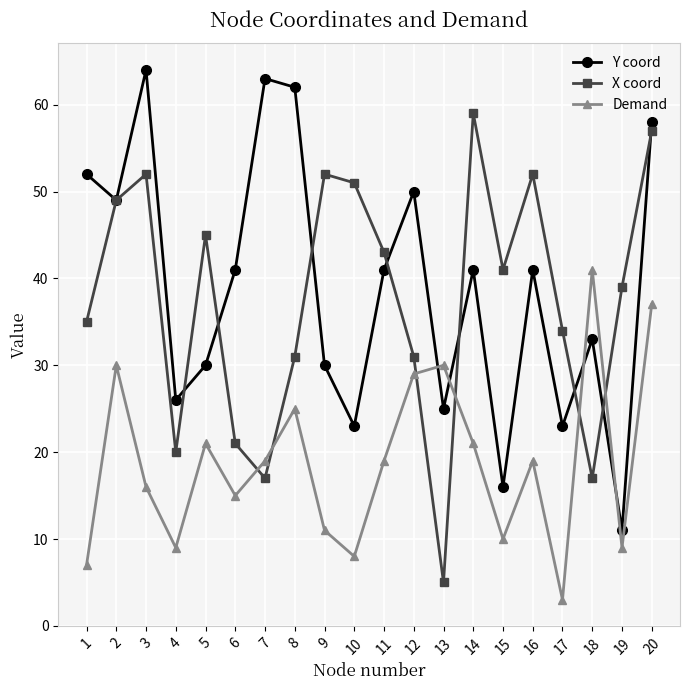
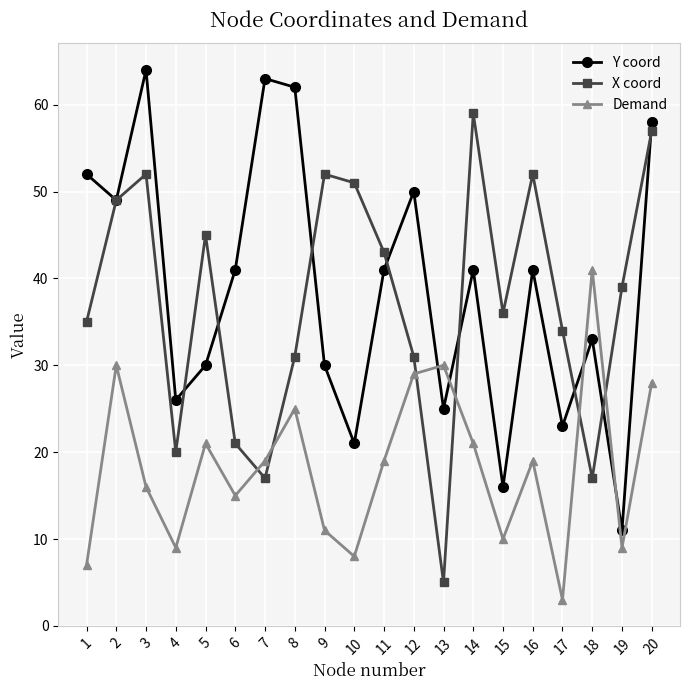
Y coord, 10: 23 -> 21
X coord, 15: 41 -> 36
Demand, 20: 37 -> 28
